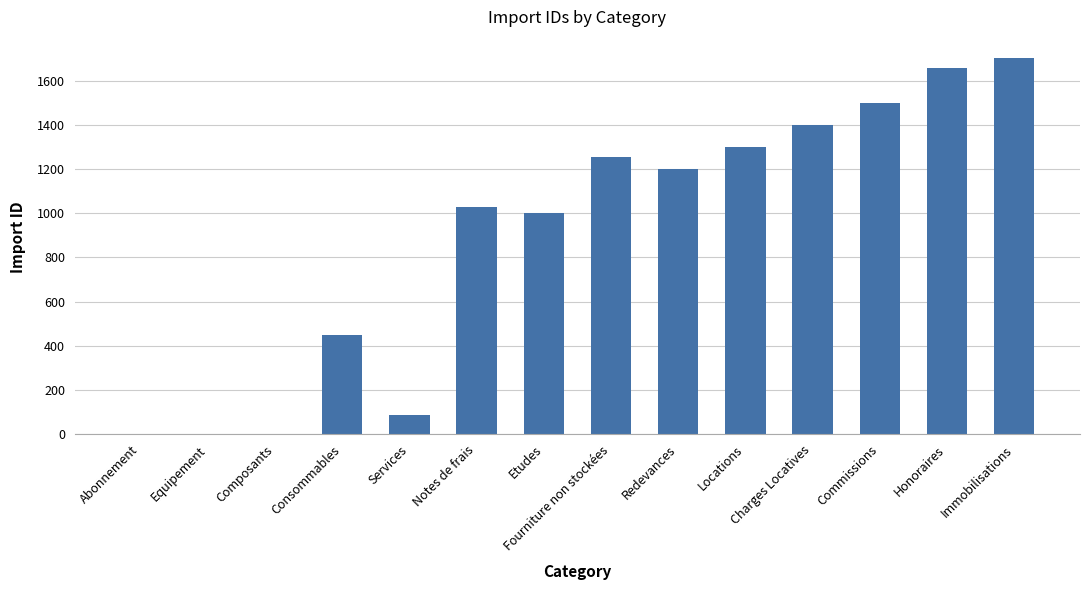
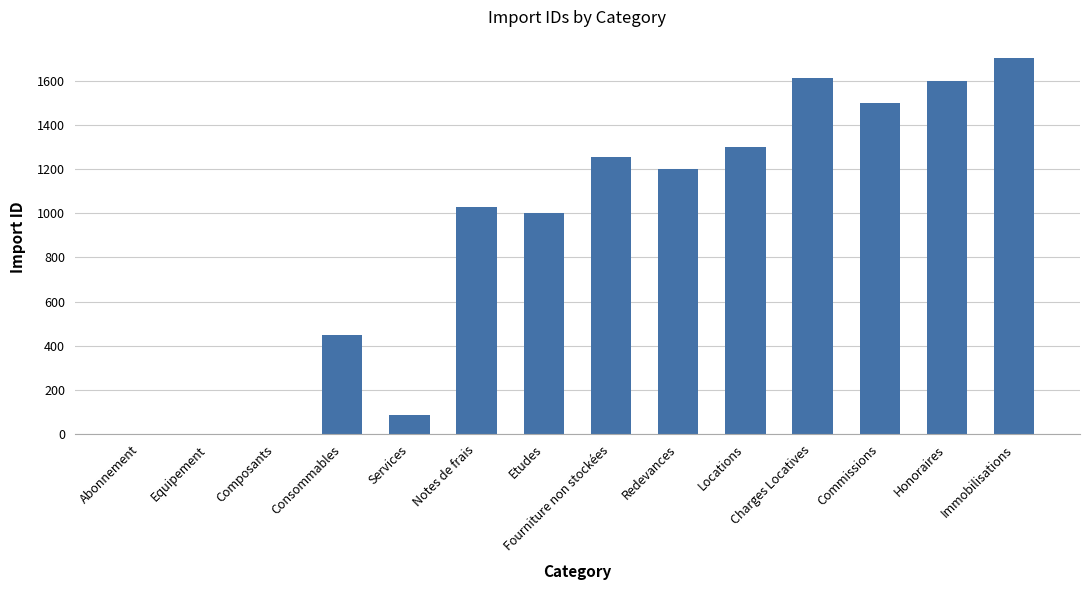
Charges Locatives: 1400 -> 1610
Honoraires: 1660 -> 1600
